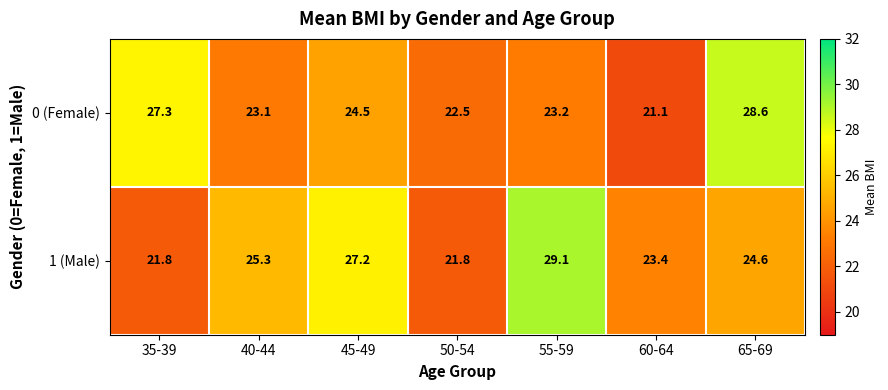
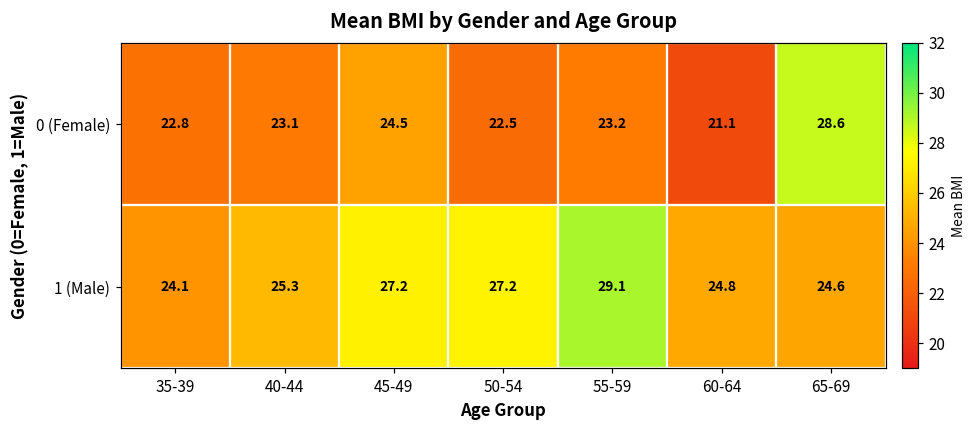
0 (Female), 35-39: 27.3 -> 22.8
1 (Male), 35-39: 21.8 -> 24.1
1 (Male), 50-54: 21.8 -> 27.2
1 (Male), 60-64: 23.4 -> 24.8
